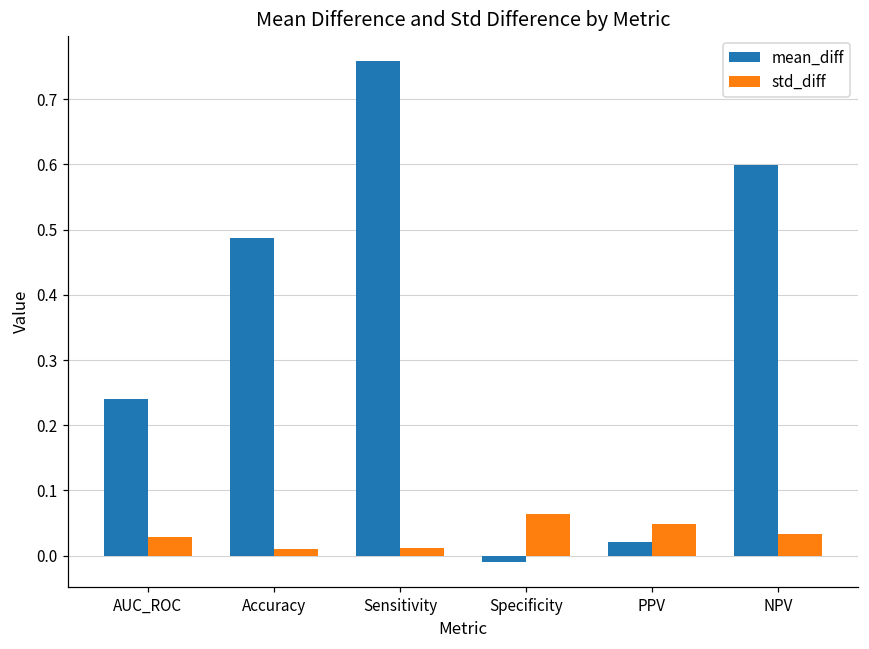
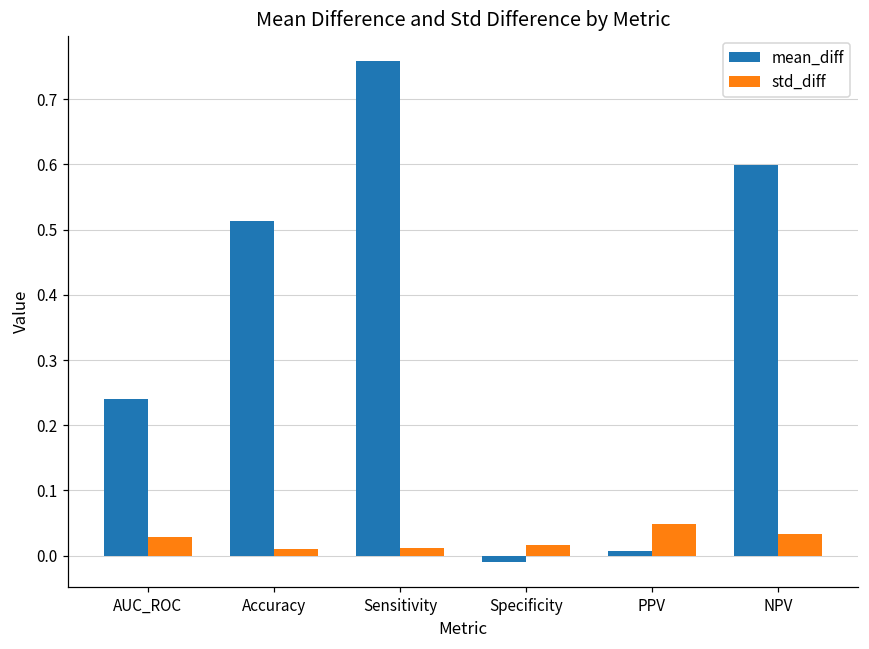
mean_diff, Accuracy: 0.49 -> 0.51
std_diff, Specificity: 0.06 -> 0.02
mean_diff, PPV: 0.02 -> 0.01
